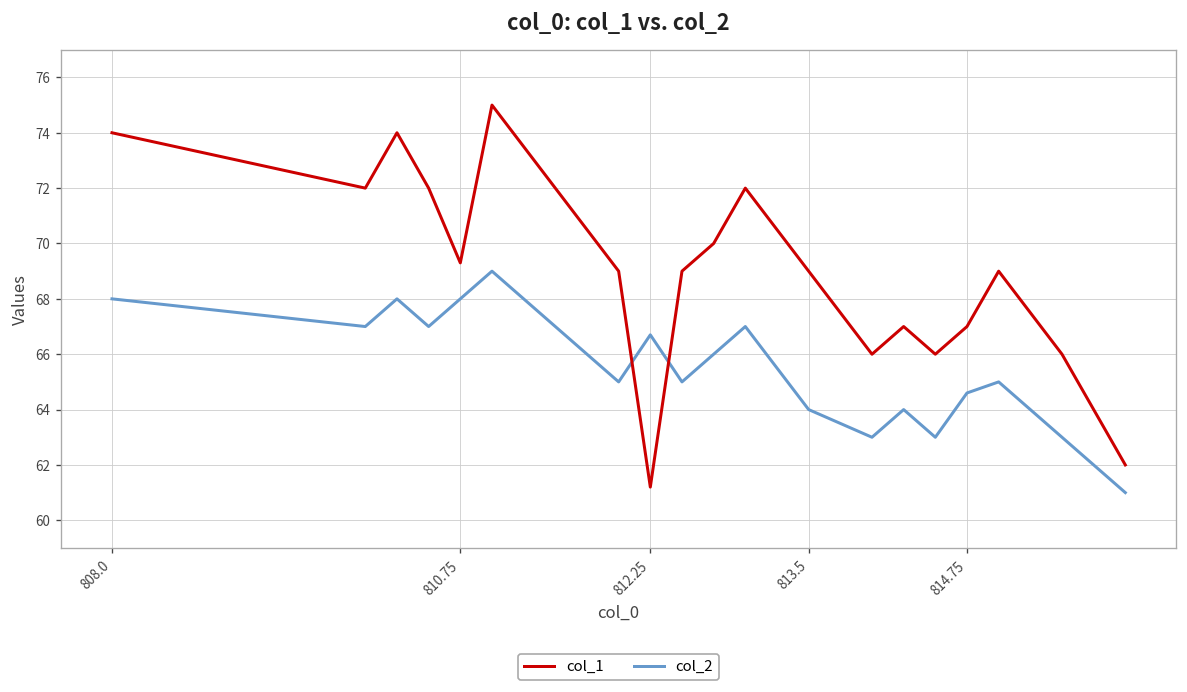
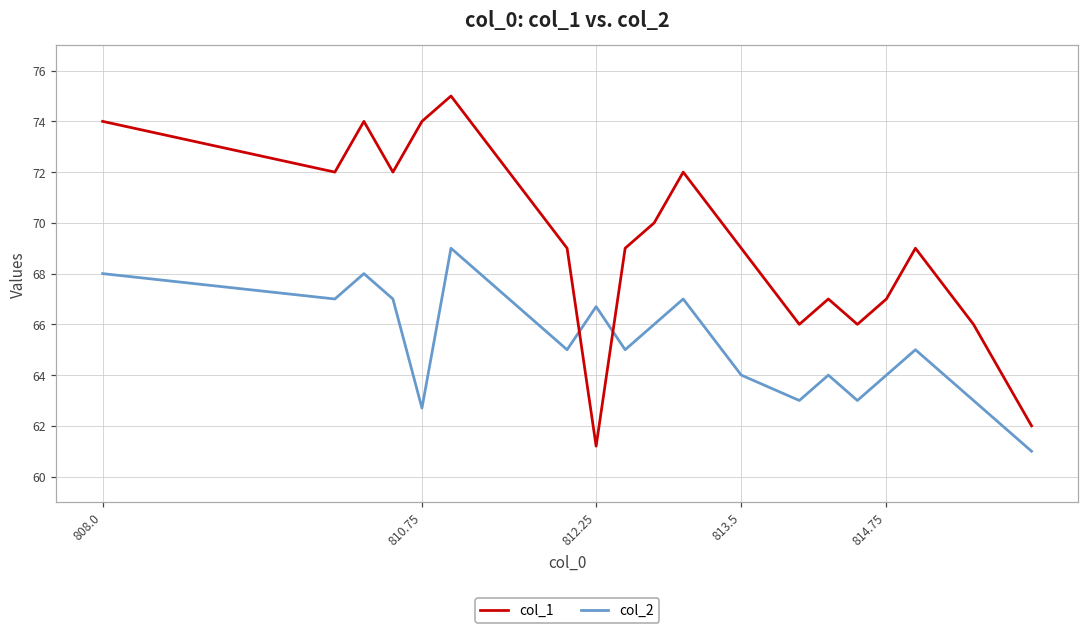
col_1, 810.75: 69.3 -> 74.0
col_2, 810.75: 68.0 -> 62.7
col_2, 814.75: 64.6 -> 64.0
